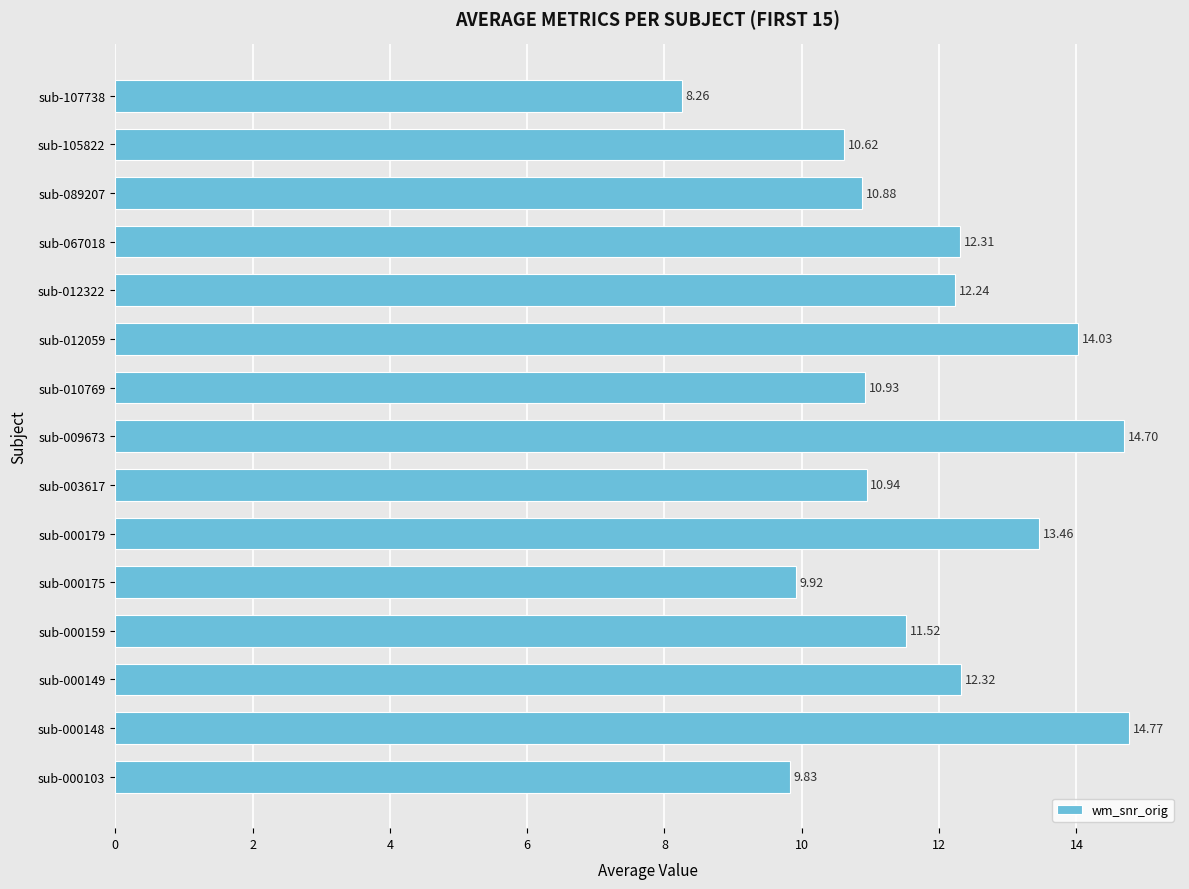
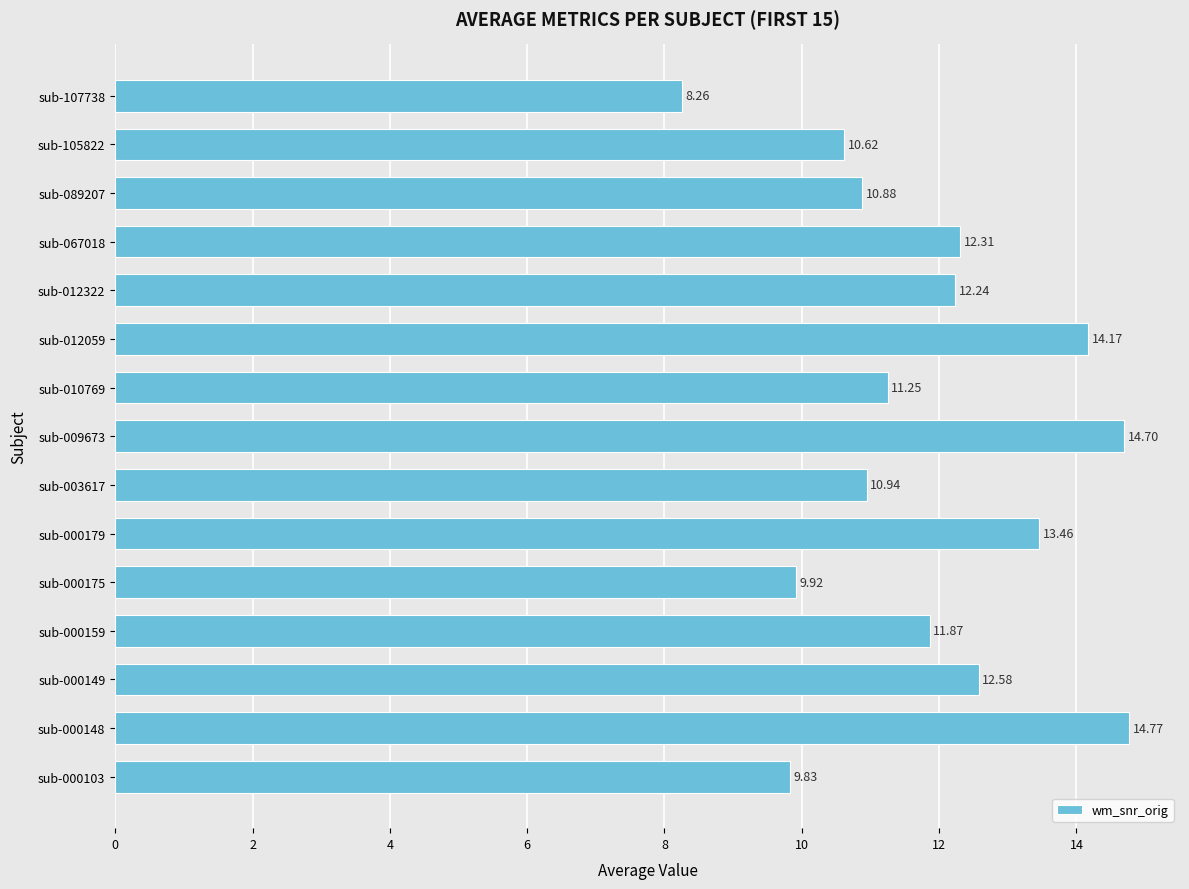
sub-012059: 14.03 -> 14.17
sub-010769: 10.93 -> 11.25
sub-000159: 11.52 -> 11.87
sub-000149: 12.32 -> 12.58
